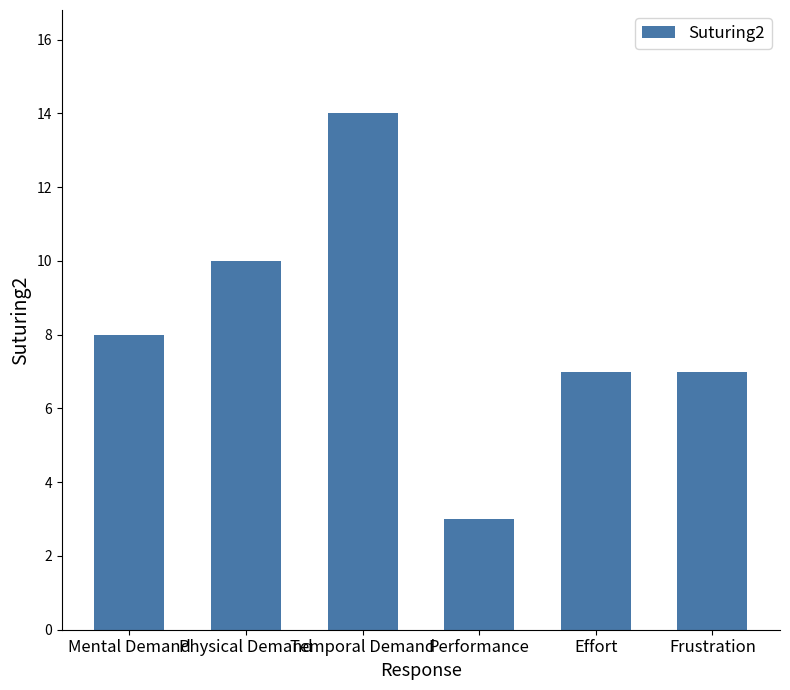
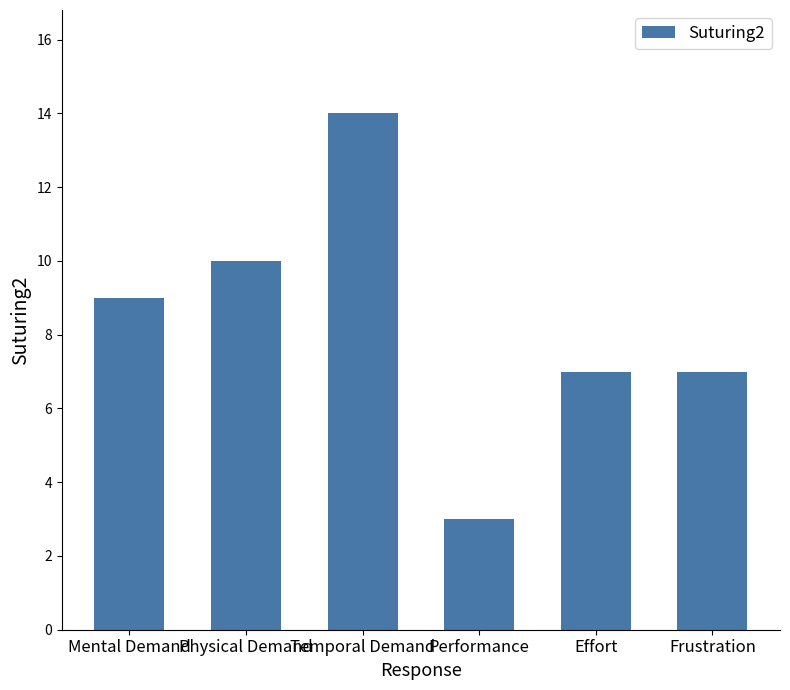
Mental Demand: 8 -> 9
